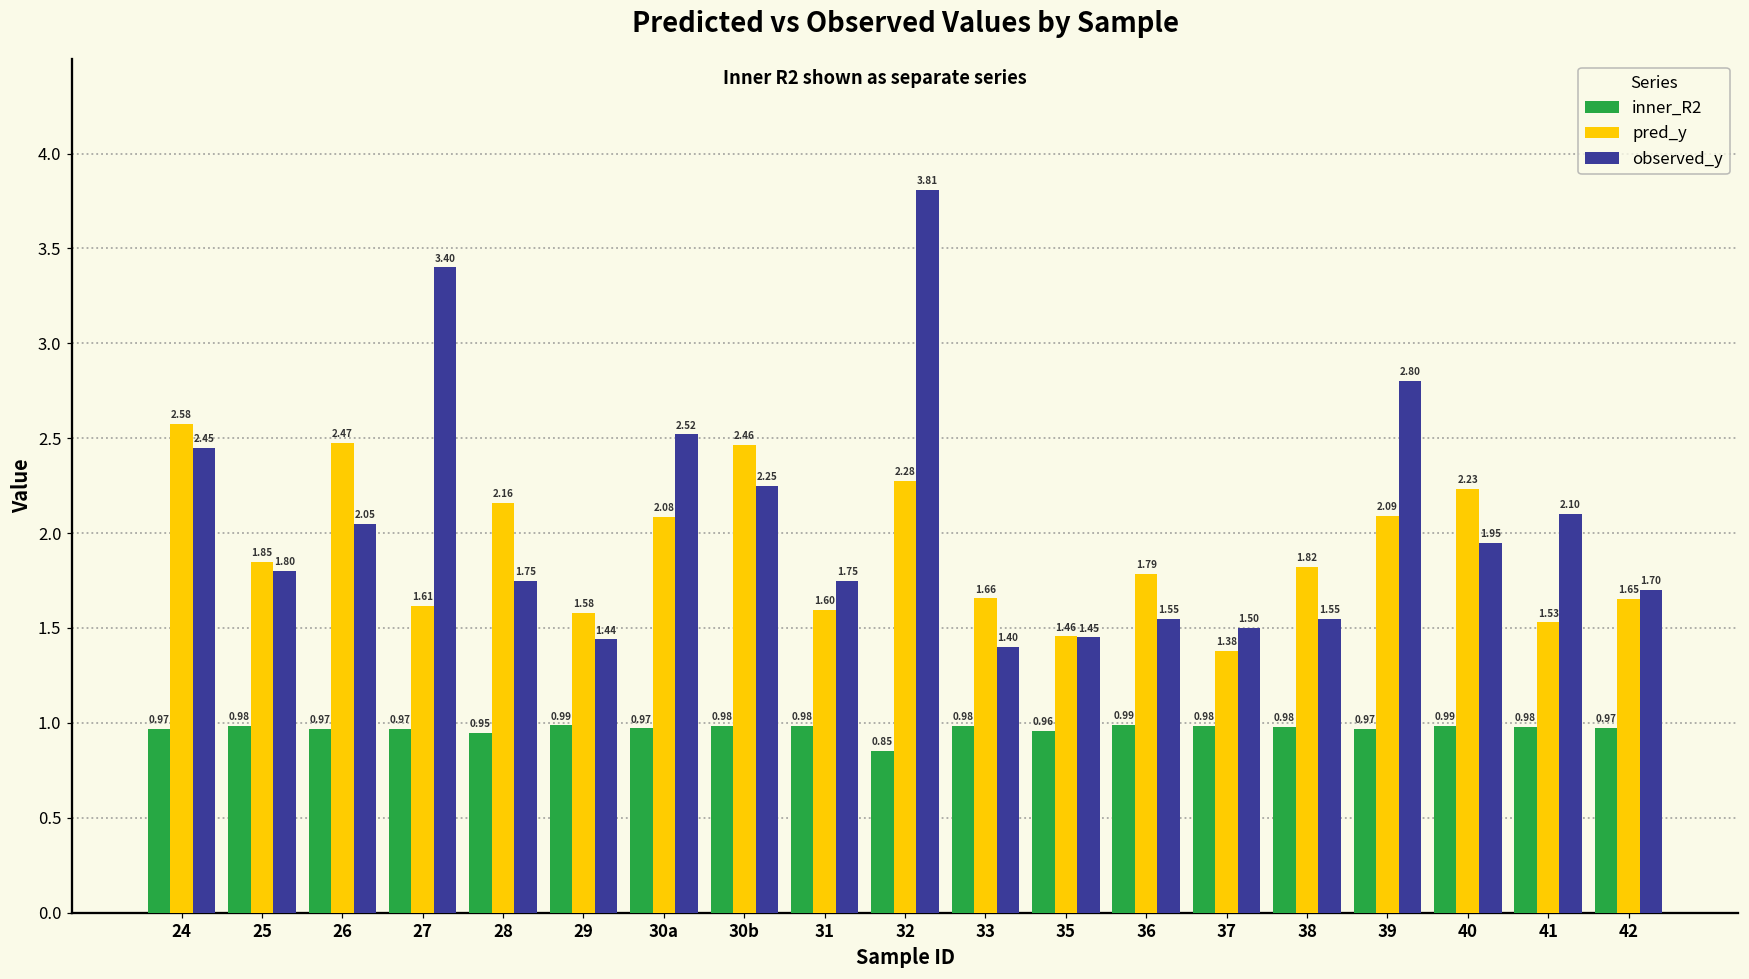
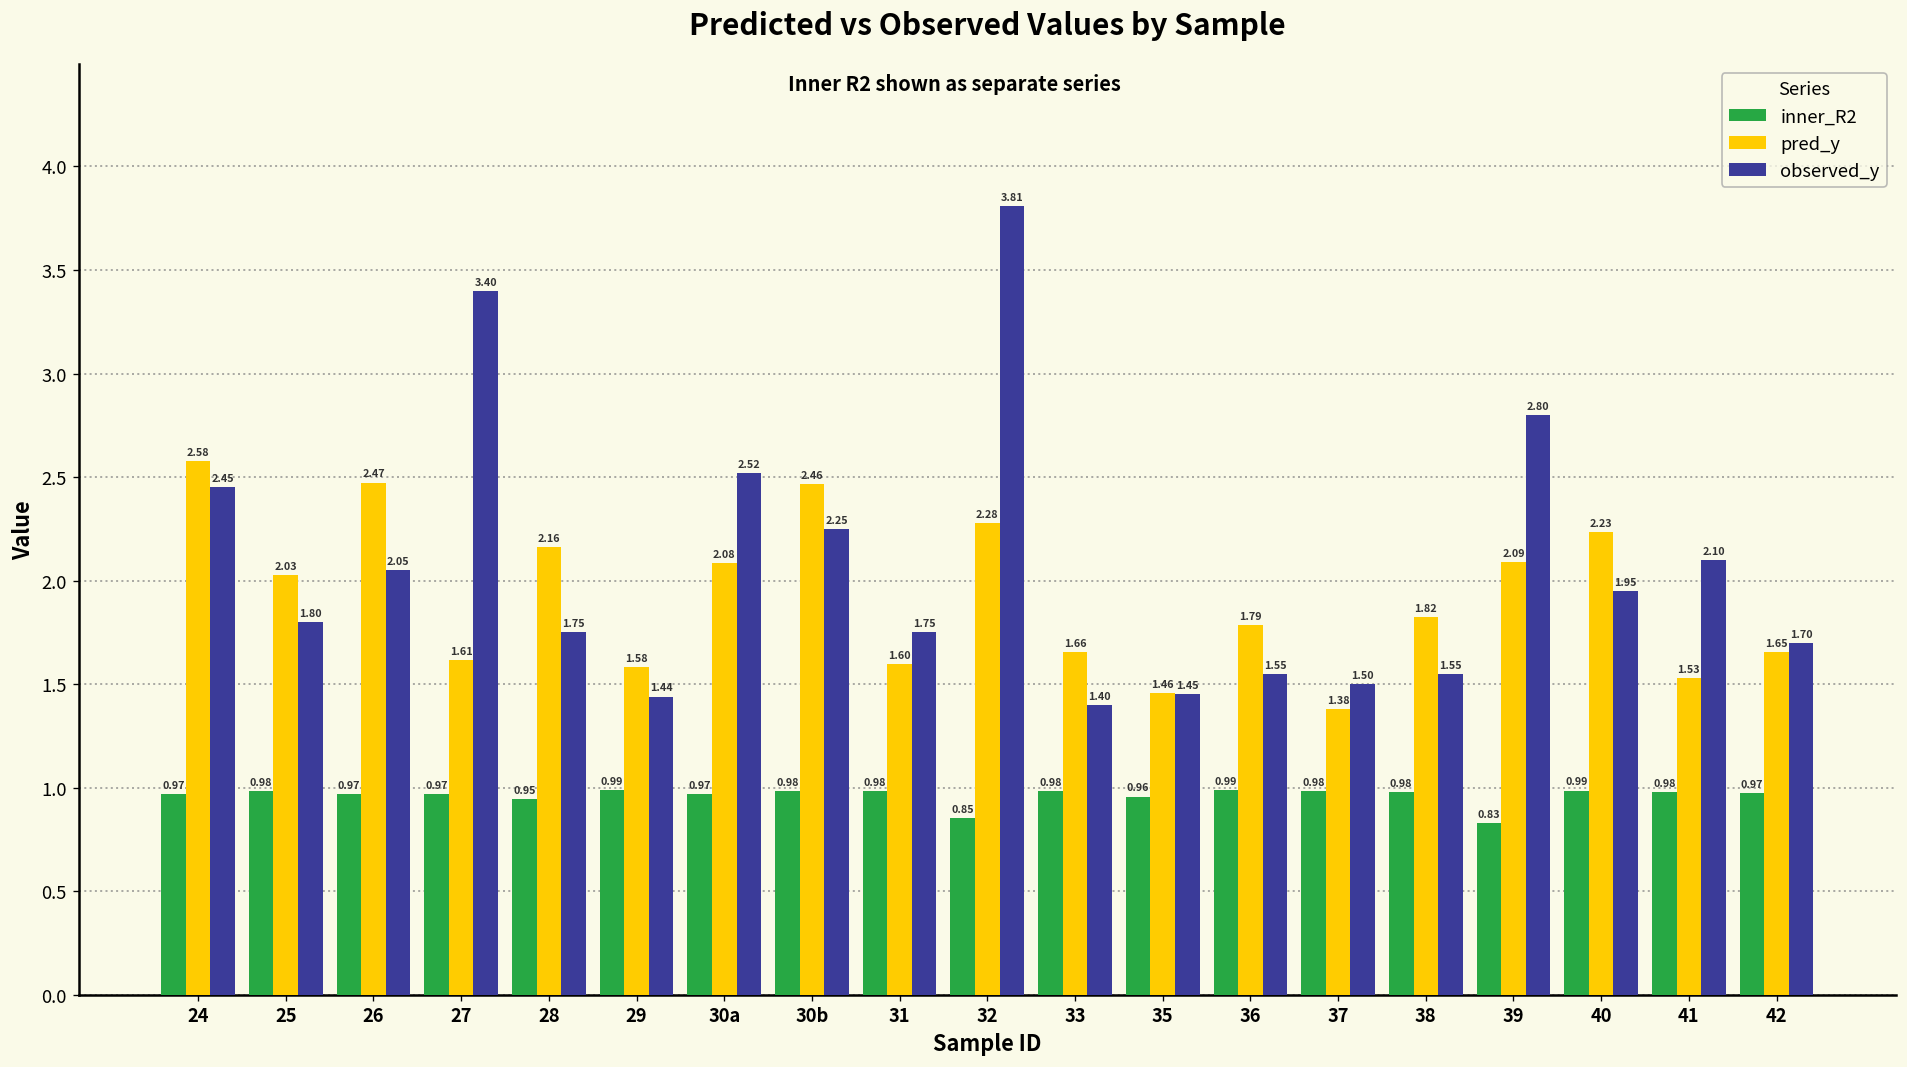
pred_y, 25: 1.85 -> 2.03
inner_R2, 39: 0.97 -> 0.83
